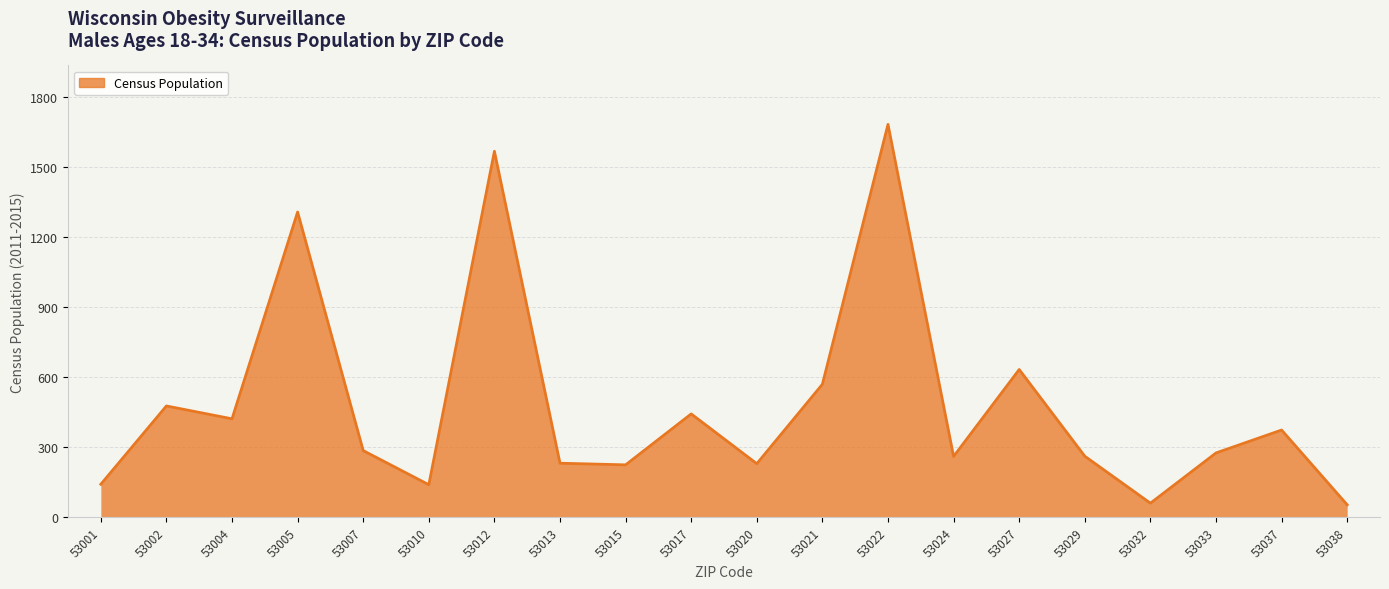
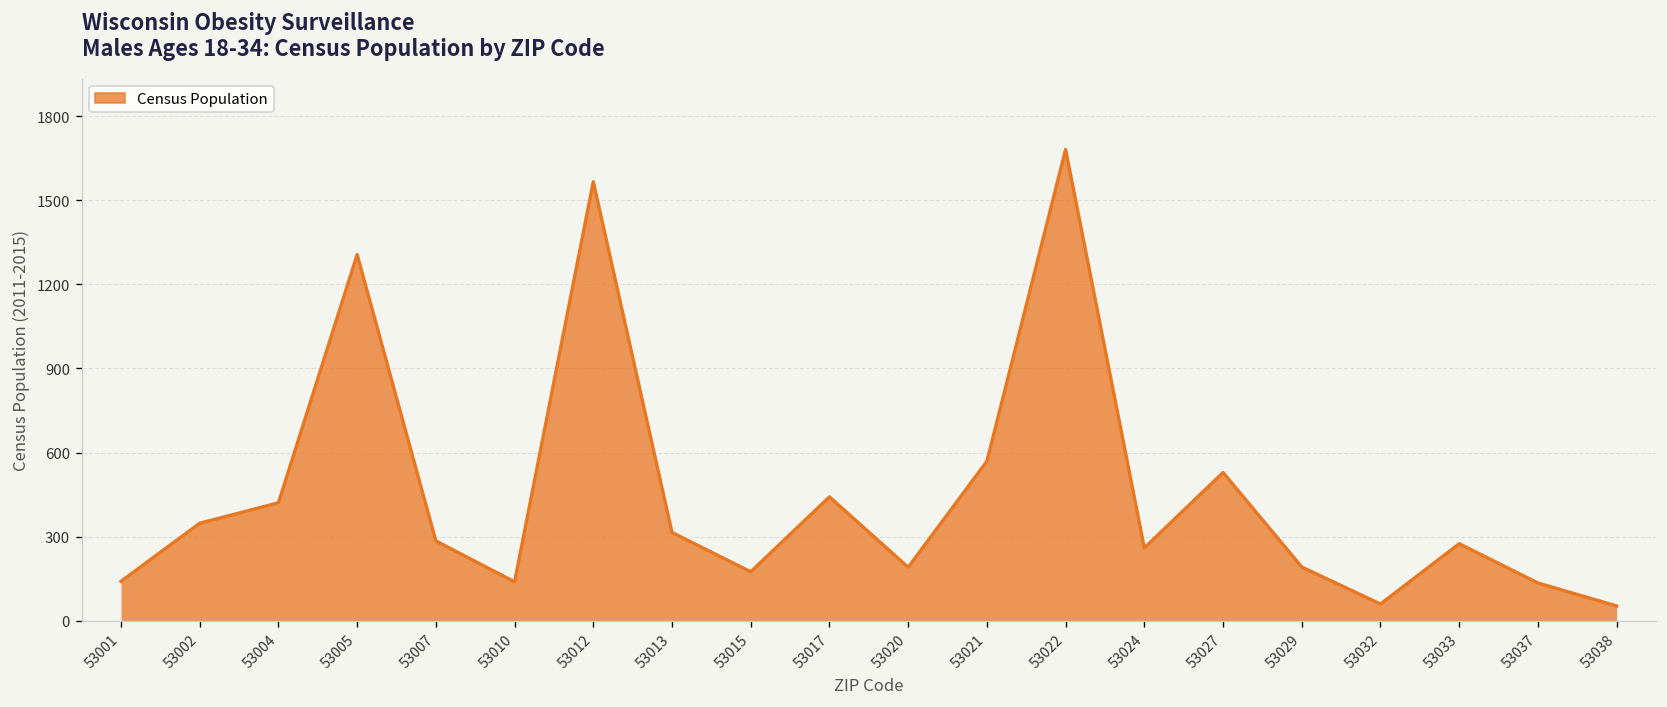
53002: 480 -> 350
53013: 230 -> 320
53015: 220 -> 180
53020: 230 -> 190
53027: 630 -> 530
53029: 260 -> 190
53037: 370 -> 140
